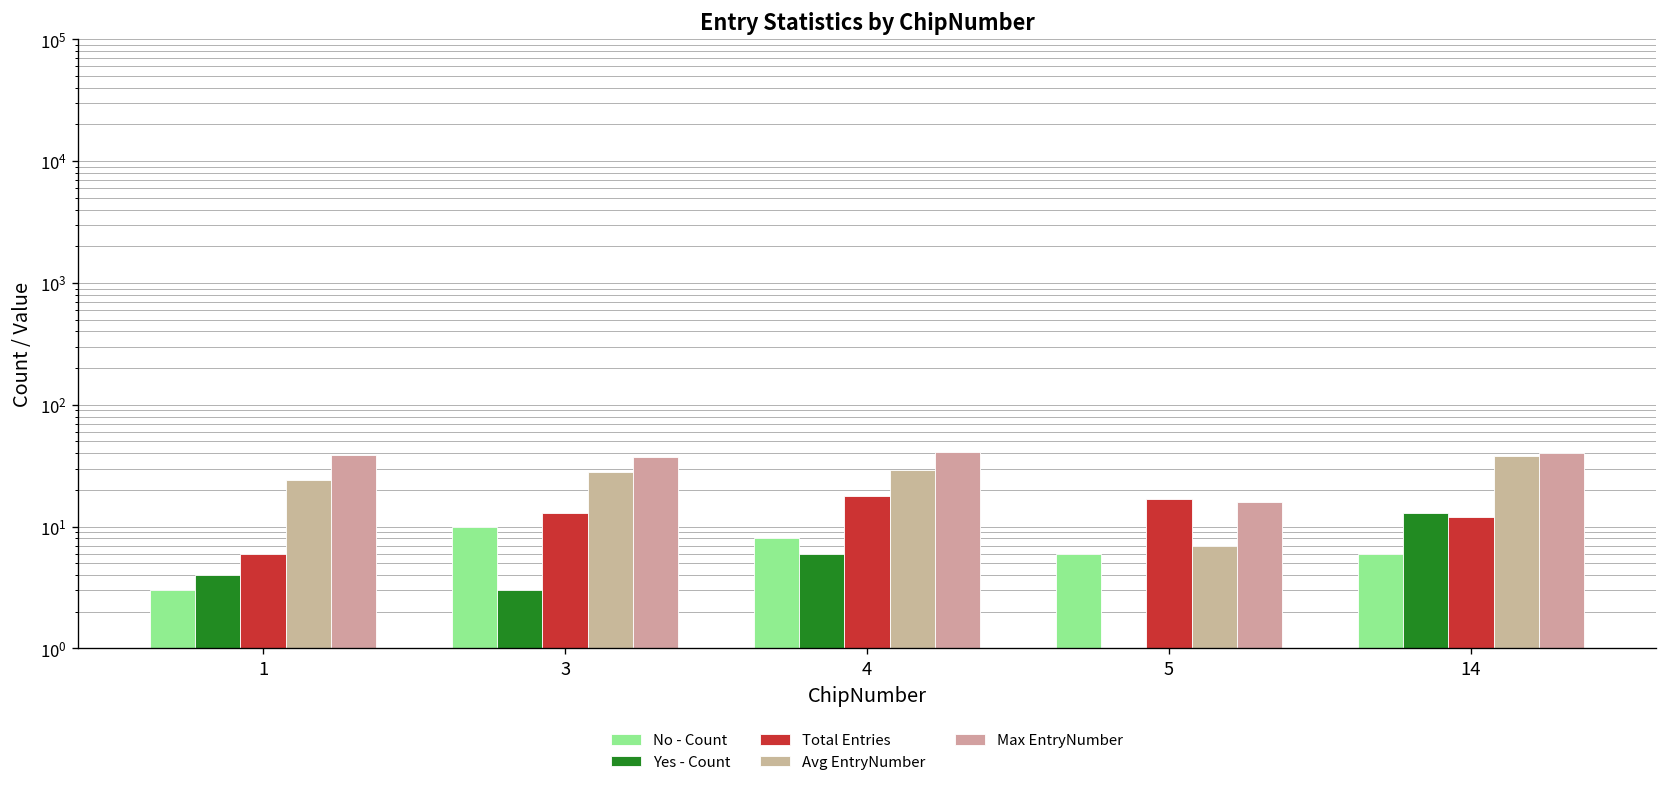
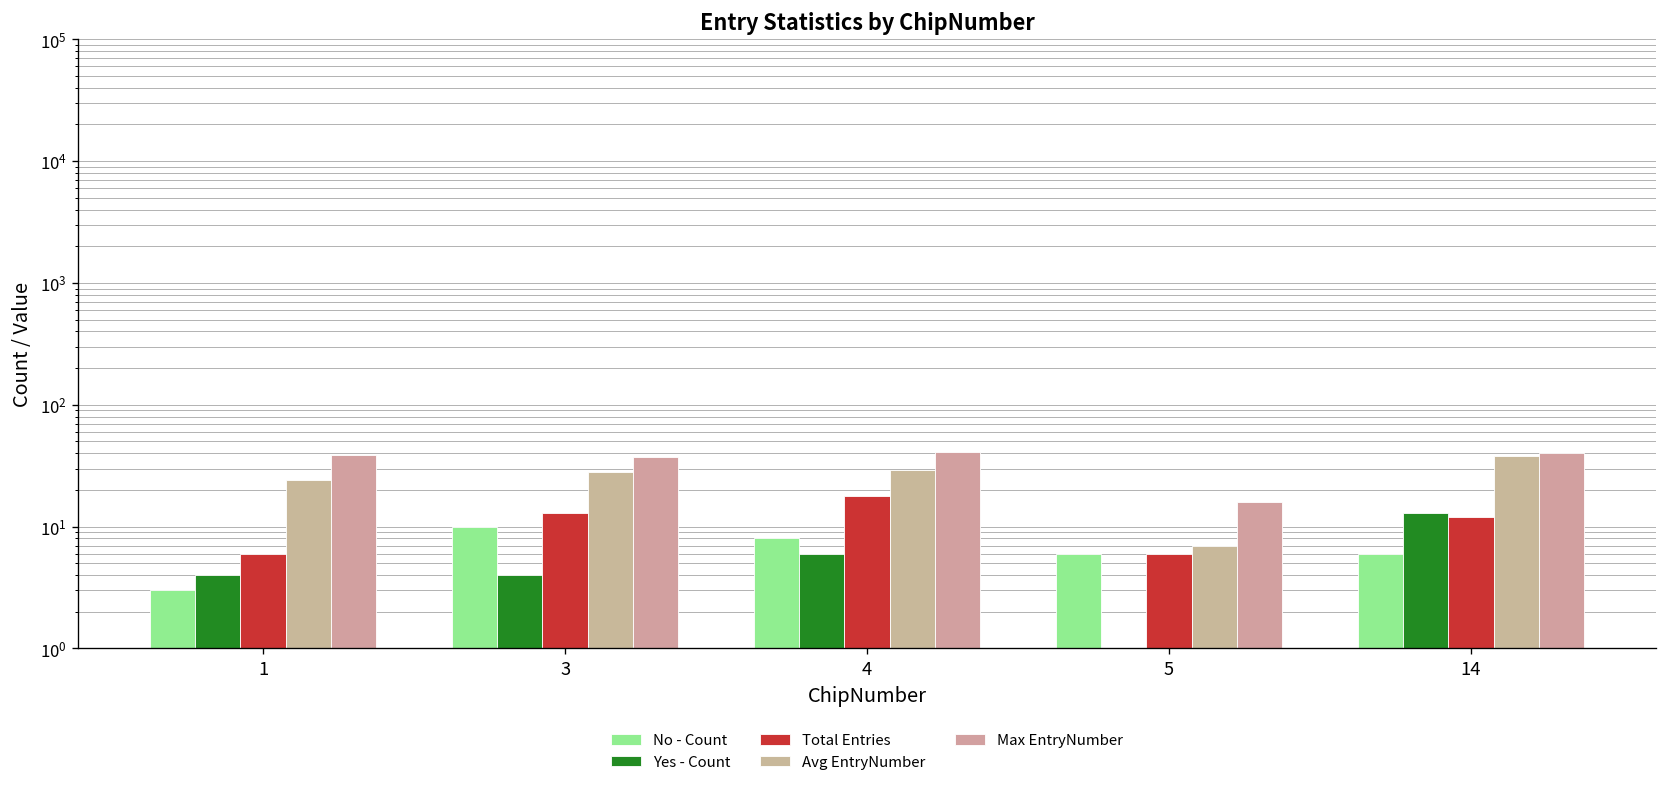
Yes - Count, 3: 3 -> 4
Total Entries, 5: 17 -> 6
